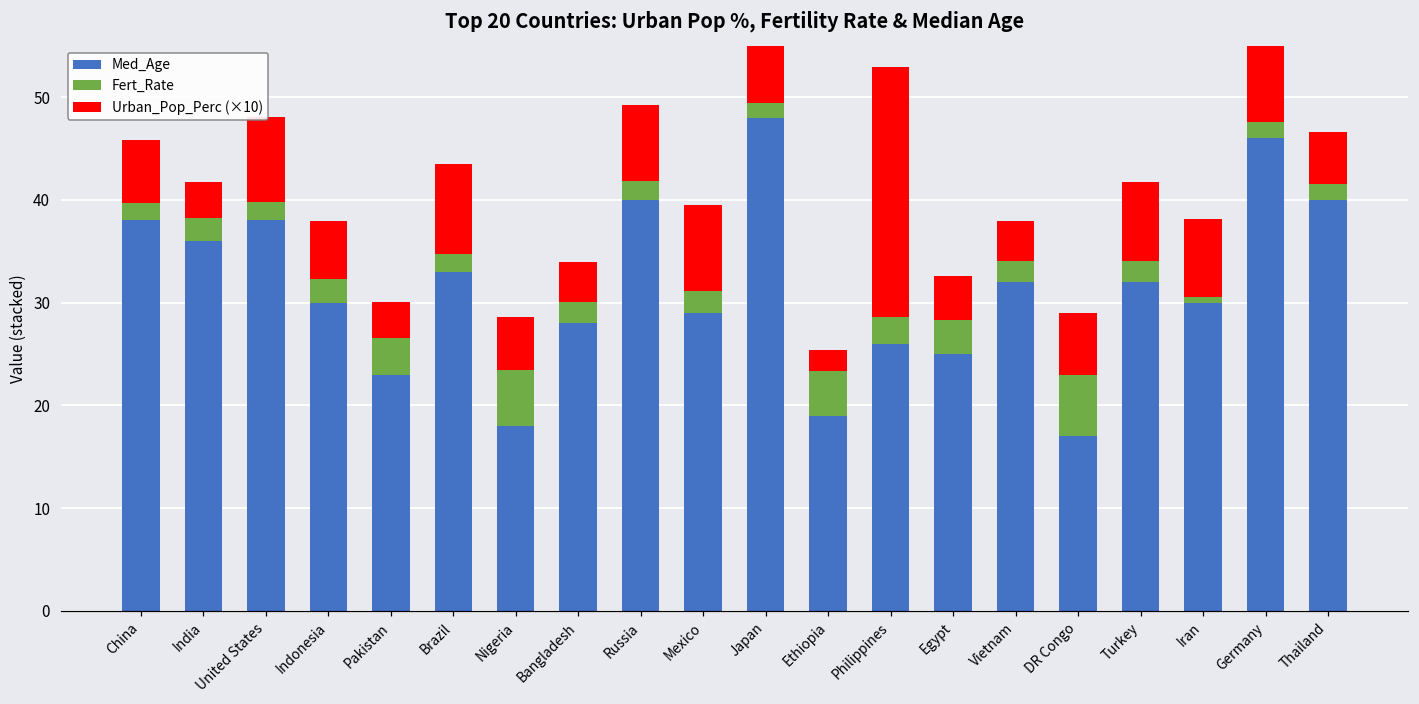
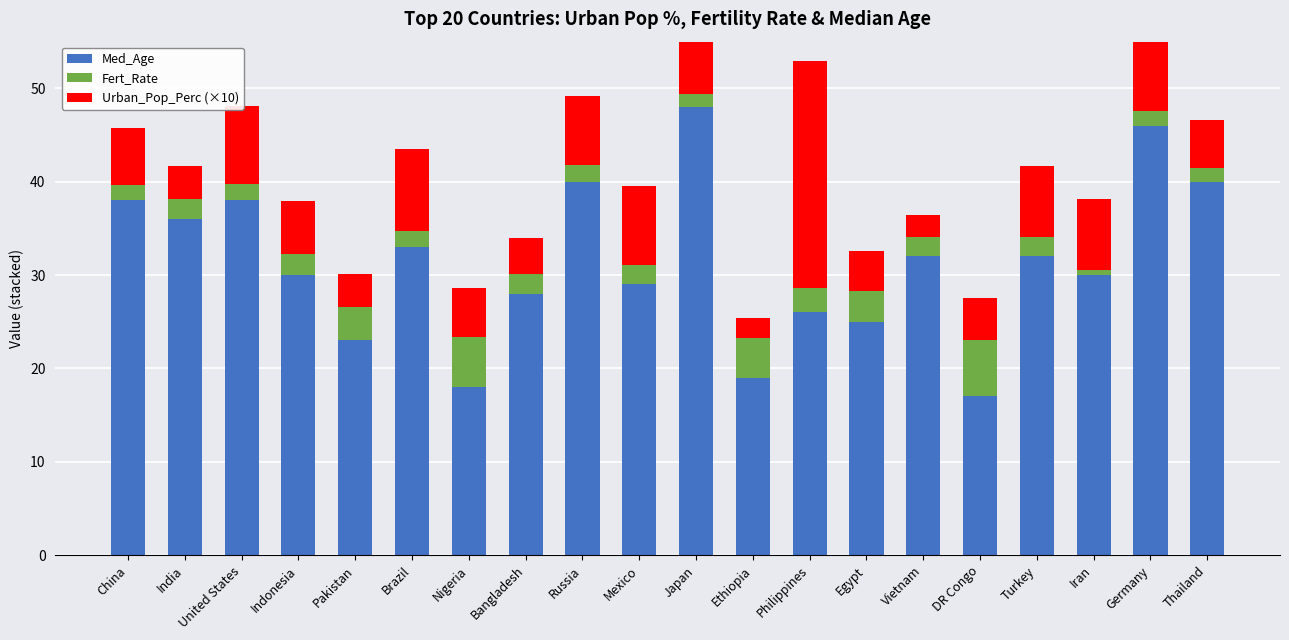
Urban_Pop_Perc (×10), Vietnam: 4 -> 2
Urban_Pop_Perc (×10), DR Congo: 6 -> 5
